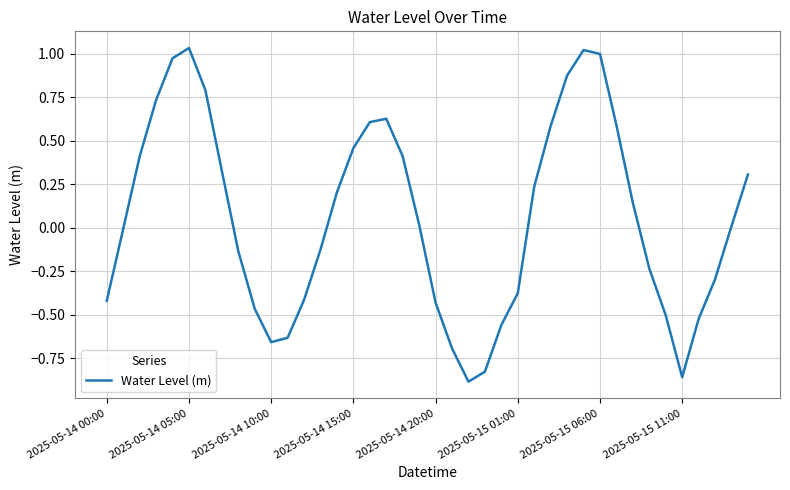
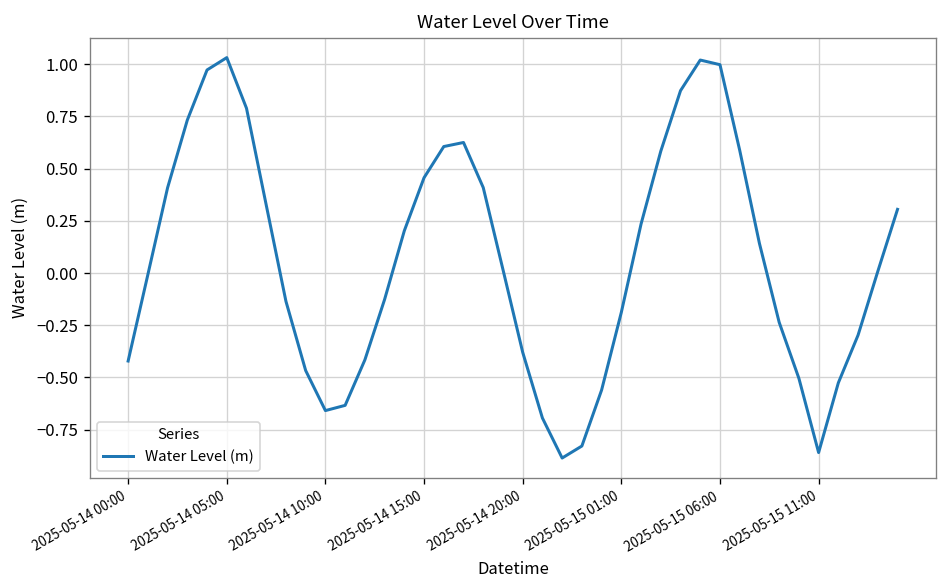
2025-05-14 20:00: -0.43 -> -0.38
2025-05-15 01:00: -0.38 -> -0.19
